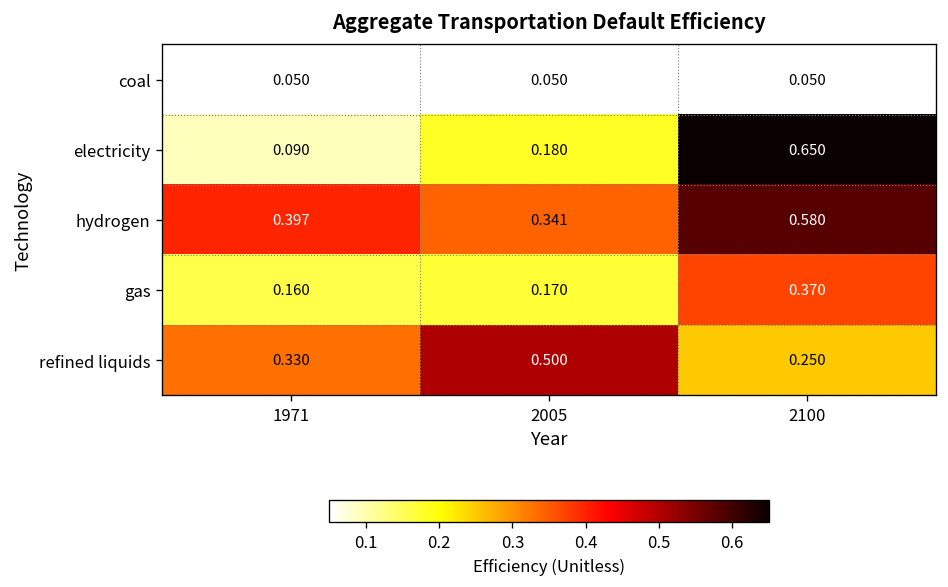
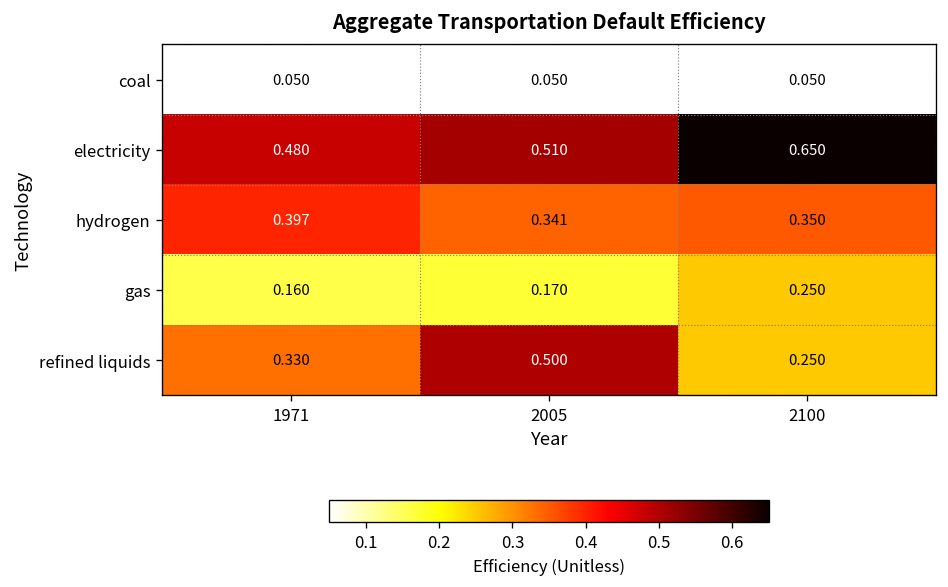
electricity, 1971: 0.090 -> 0.480
electricity, 2005: 0.180 -> 0.510
hydrogen, 2100: 0.580 -> 0.350
gas, 2100: 0.370 -> 0.250
